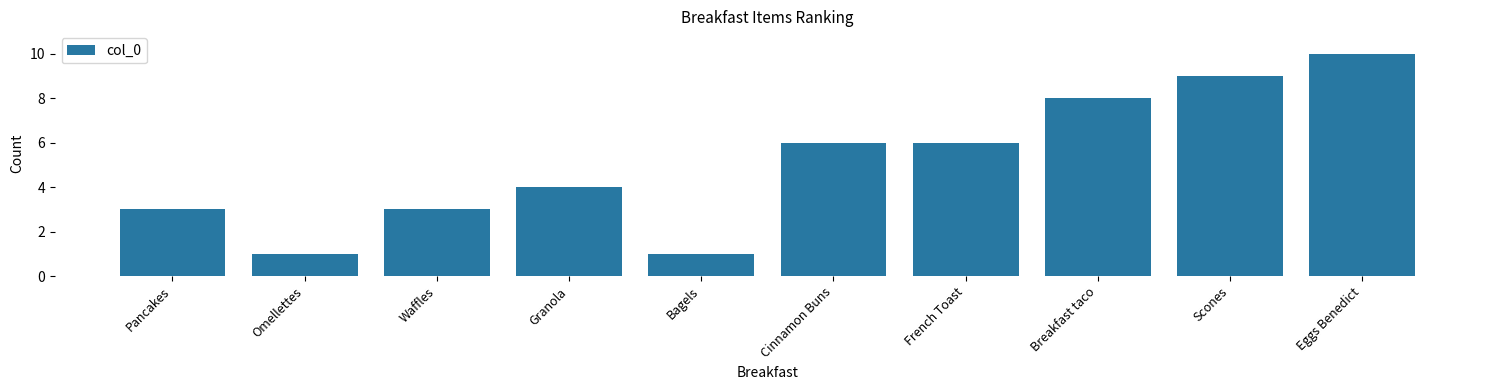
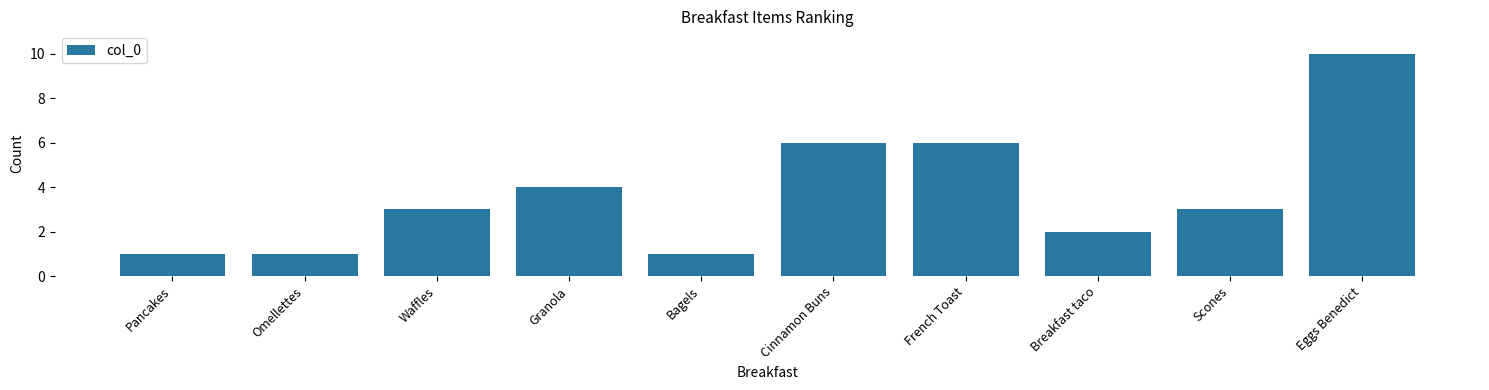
Pancakes: 3 -> 1
Breakfast taco: 8 -> 2
Scones: 9 -> 3
